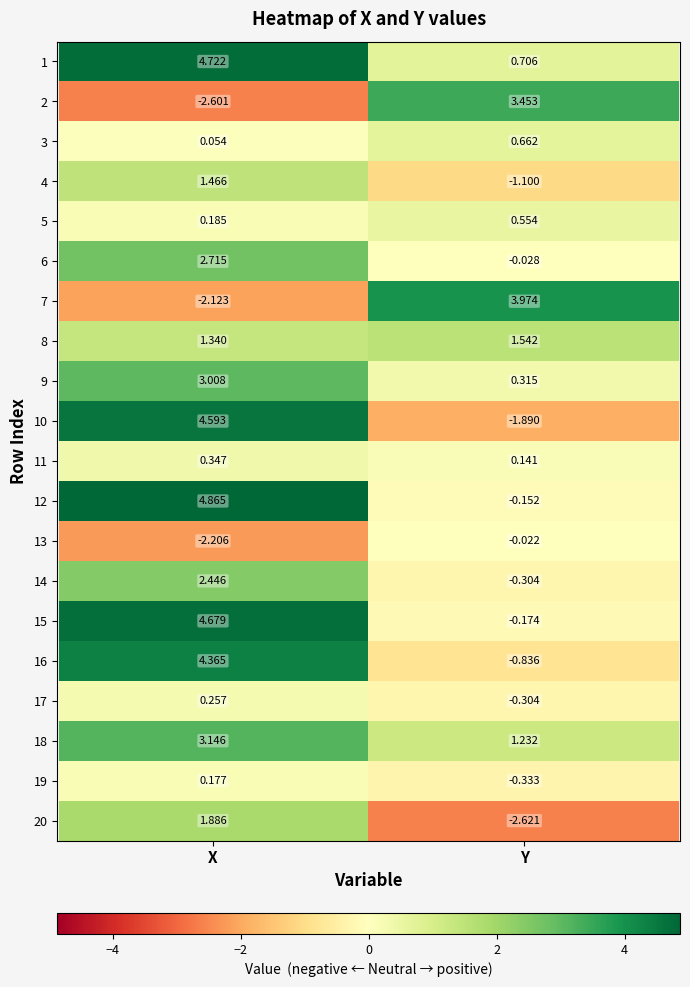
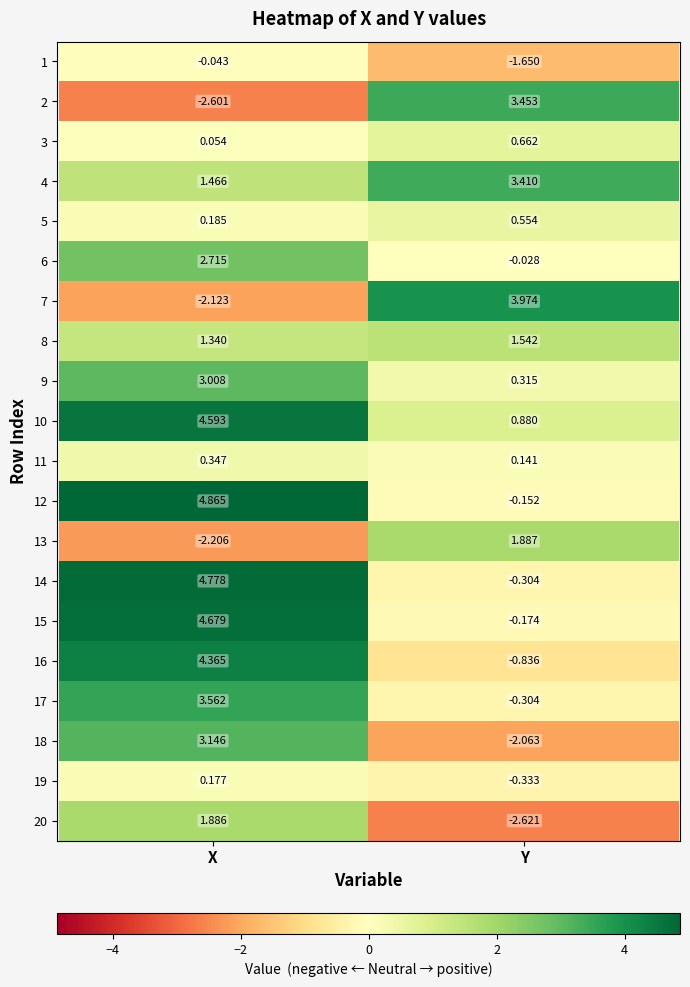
1, X: 4.722 -> -0.043
1, Y: 0.706 -> -1.650
4, Y: -1.100 -> 3.410
10, Y: -1.890 -> 0.880
13, Y: -0.022 -> 1.887
14, X: 2.446 -> 4.778
17, X: 0.257 -> 3.562
18, Y: 1.232 -> -2.063
